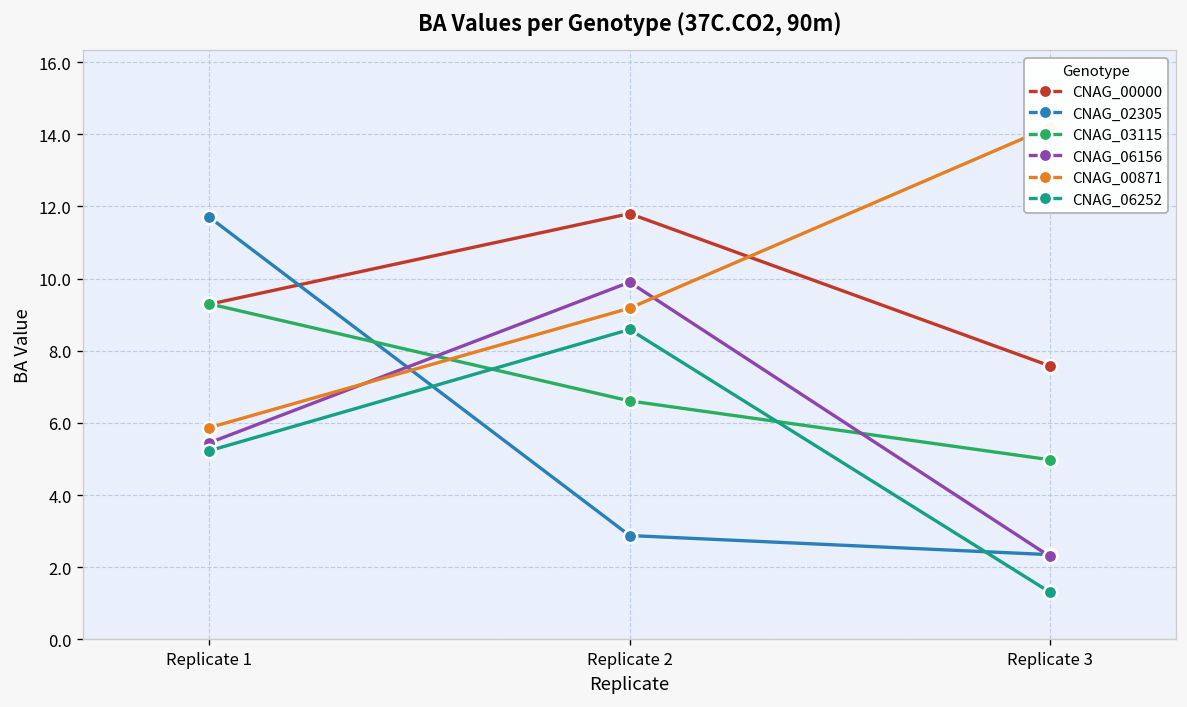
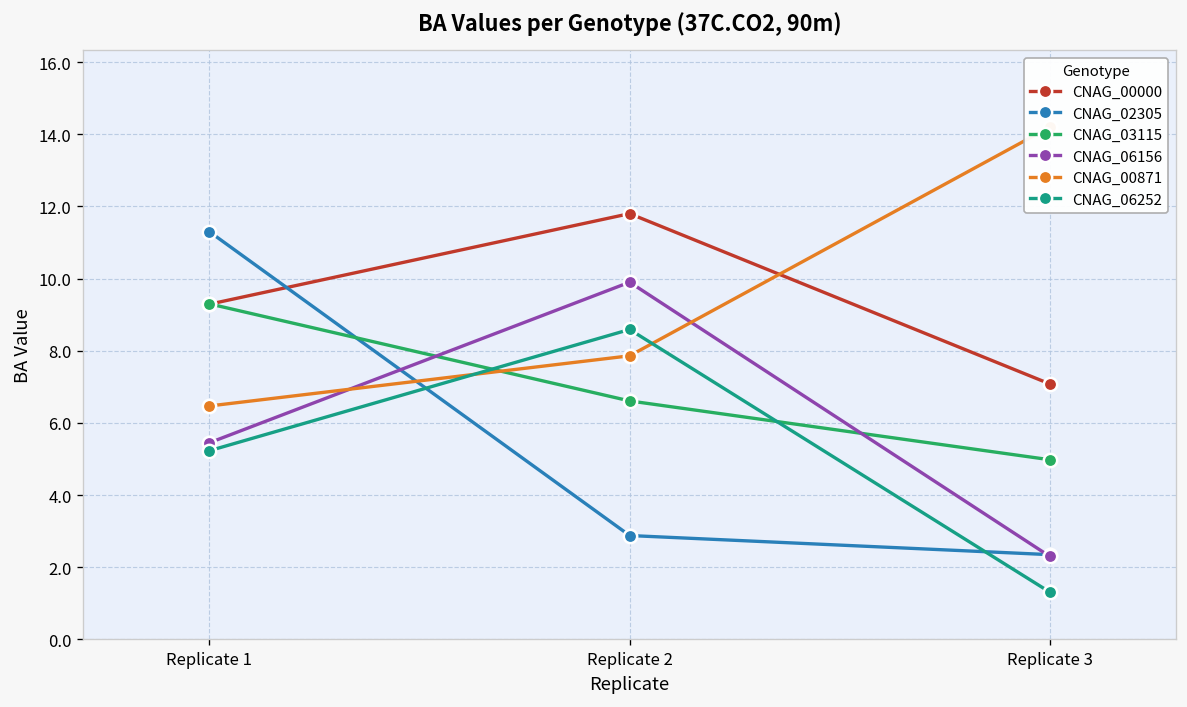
CNAG_02305, Replicate 1: 11.7 -> 11.3
CNAG_00871, Replicate 1: 5.9 -> 6.5
CNAG_00871, Replicate 2: 9.2 -> 7.9
CNAG_00000, Replicate 3: 7.6 -> 7.1
